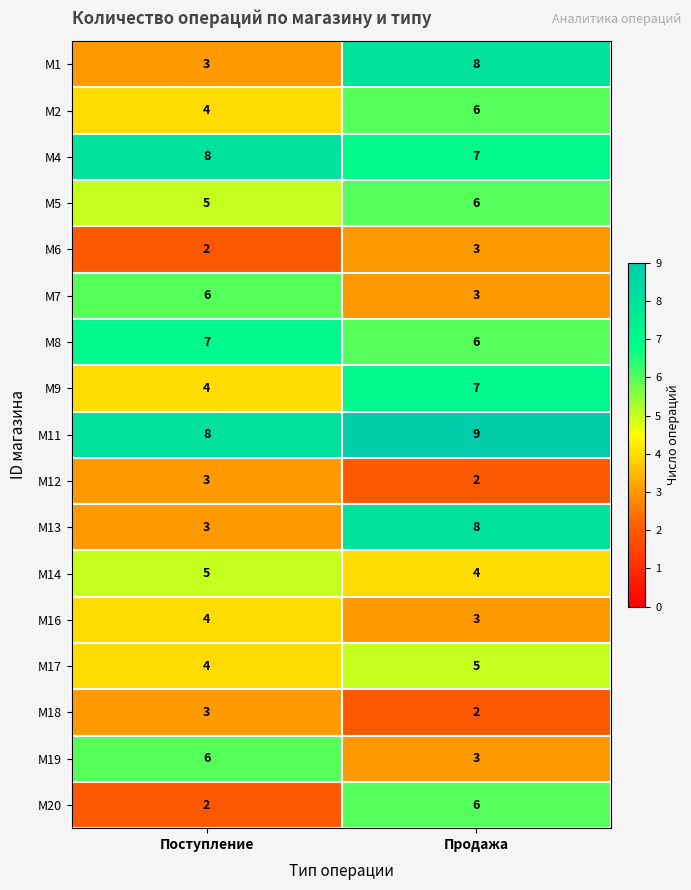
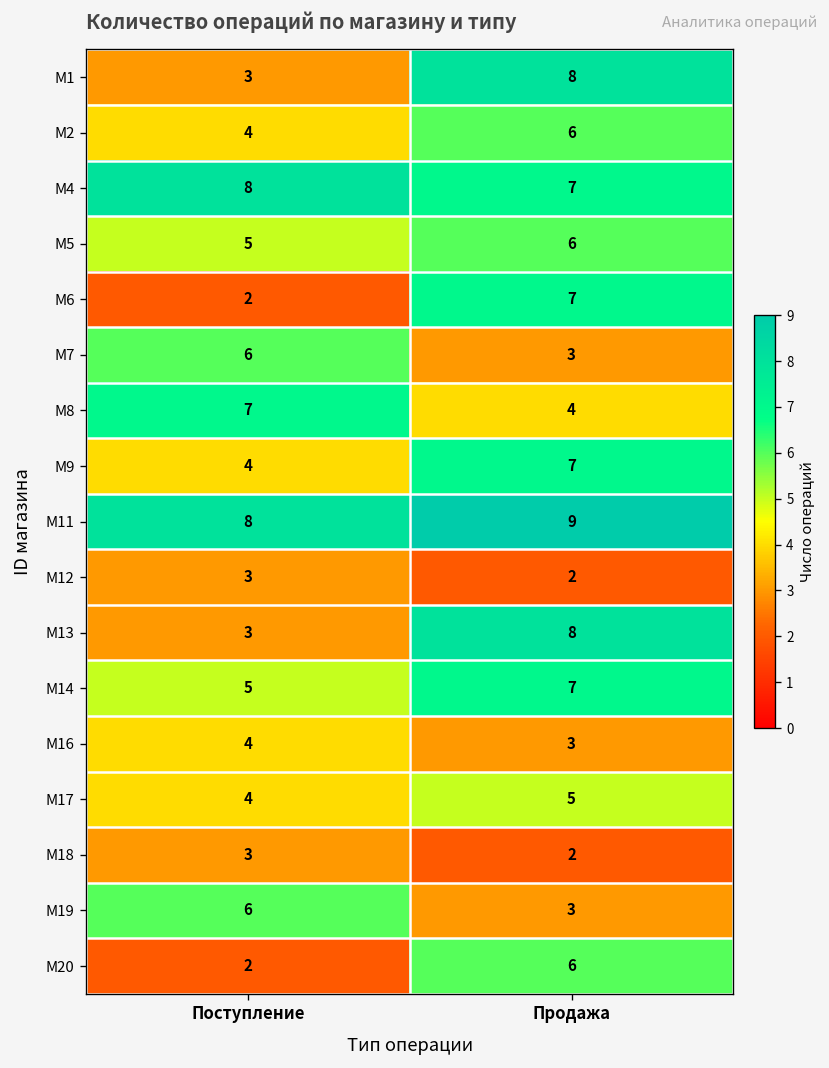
М6, Продажа: 3 -> 7
М8, Продажа: 6 -> 4
М14, Продажа: 4 -> 7
